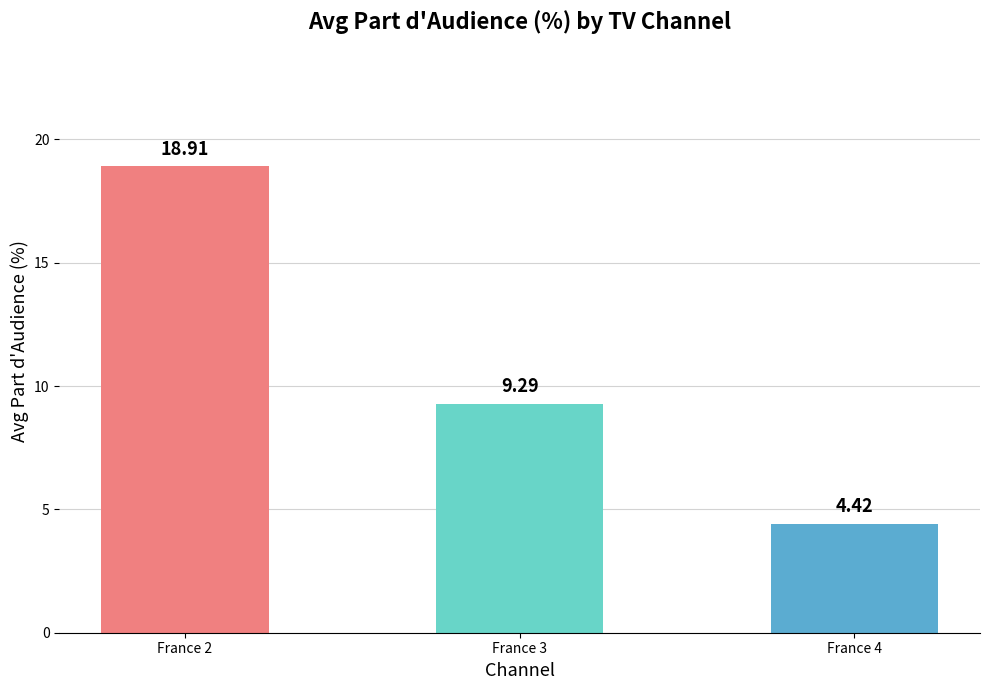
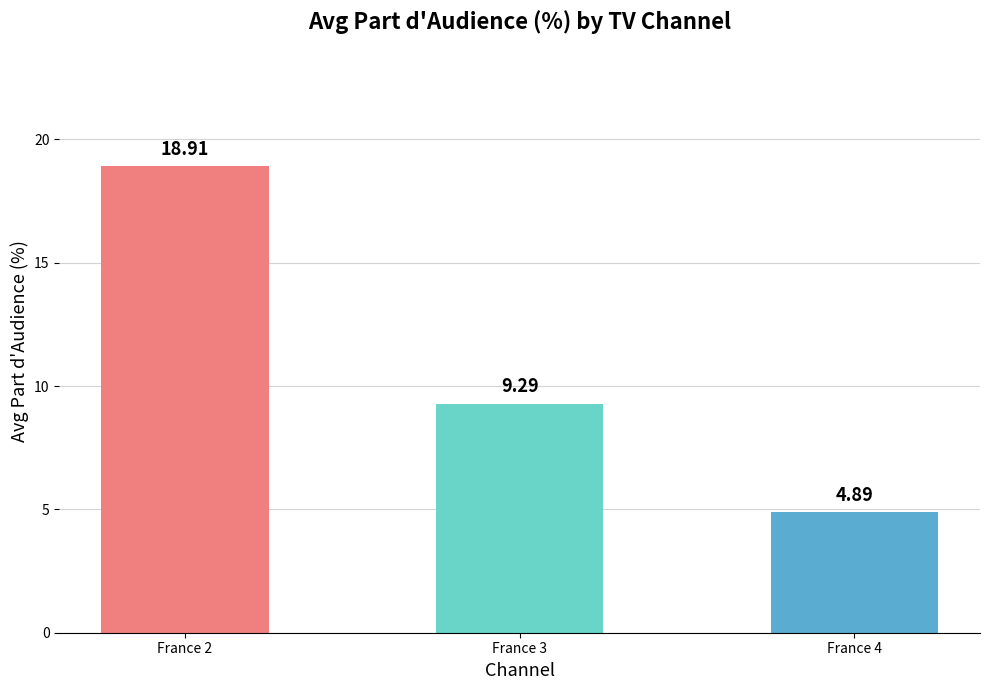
France 4: 4.42 -> 4.89
